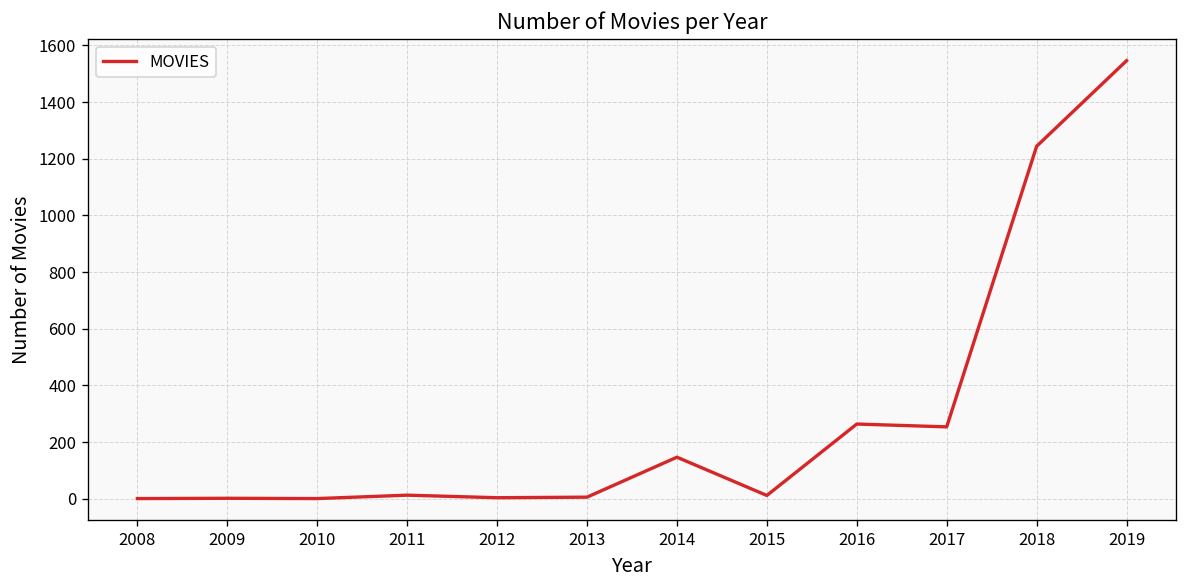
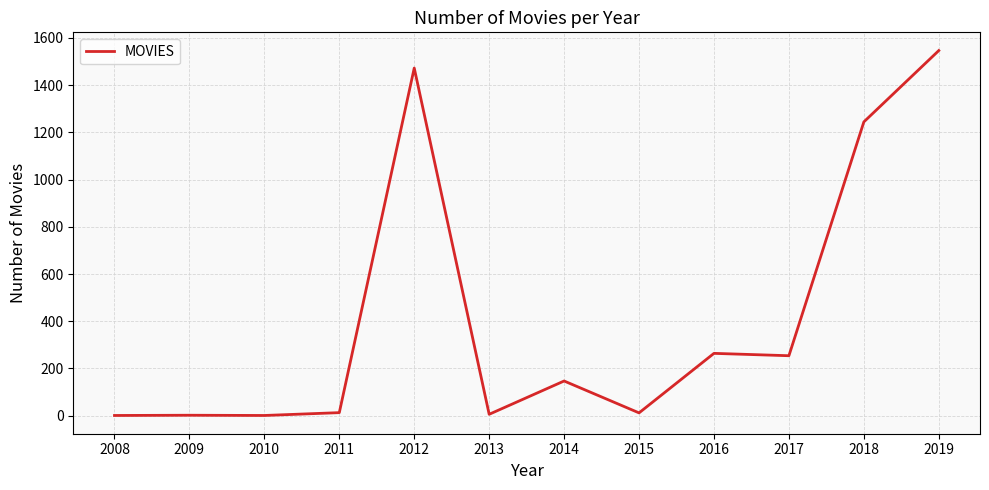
2012: 0 -> 1470
